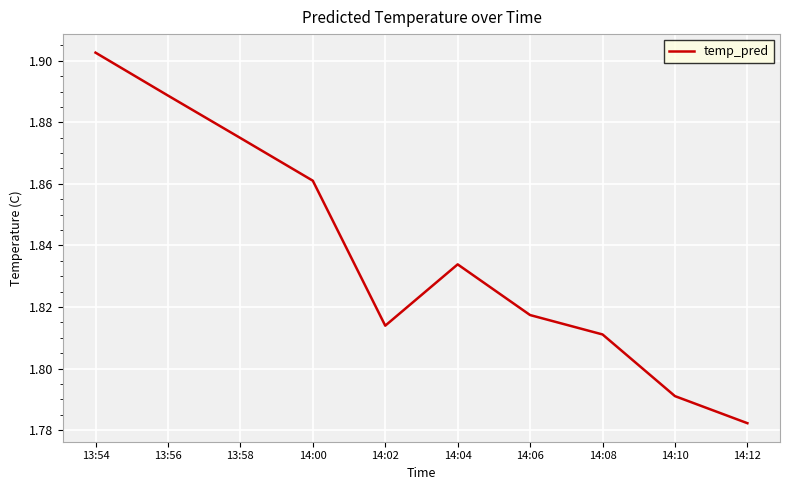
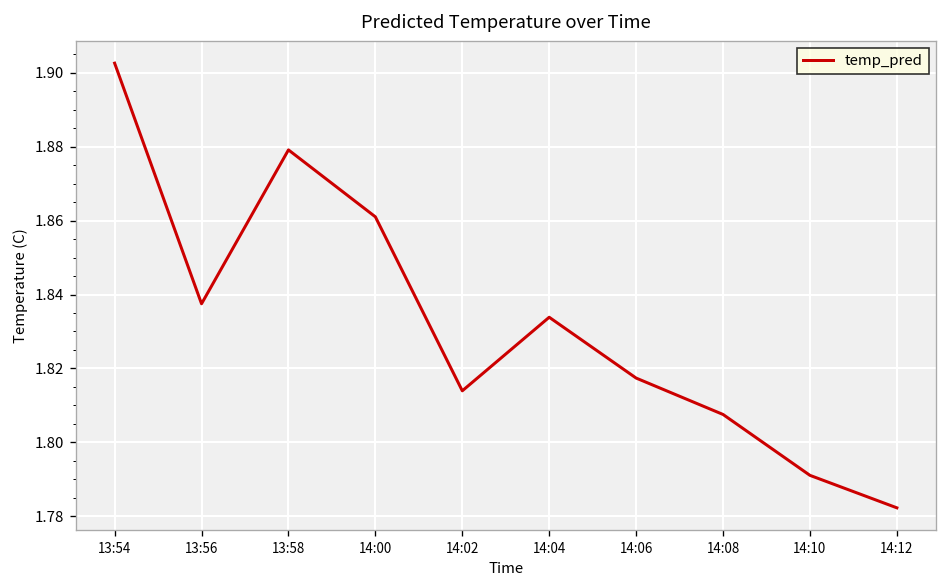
13:56: 1.889 -> 1.837
13:58: 1.875 -> 1.879
14:08: 1.811 -> 1.808
